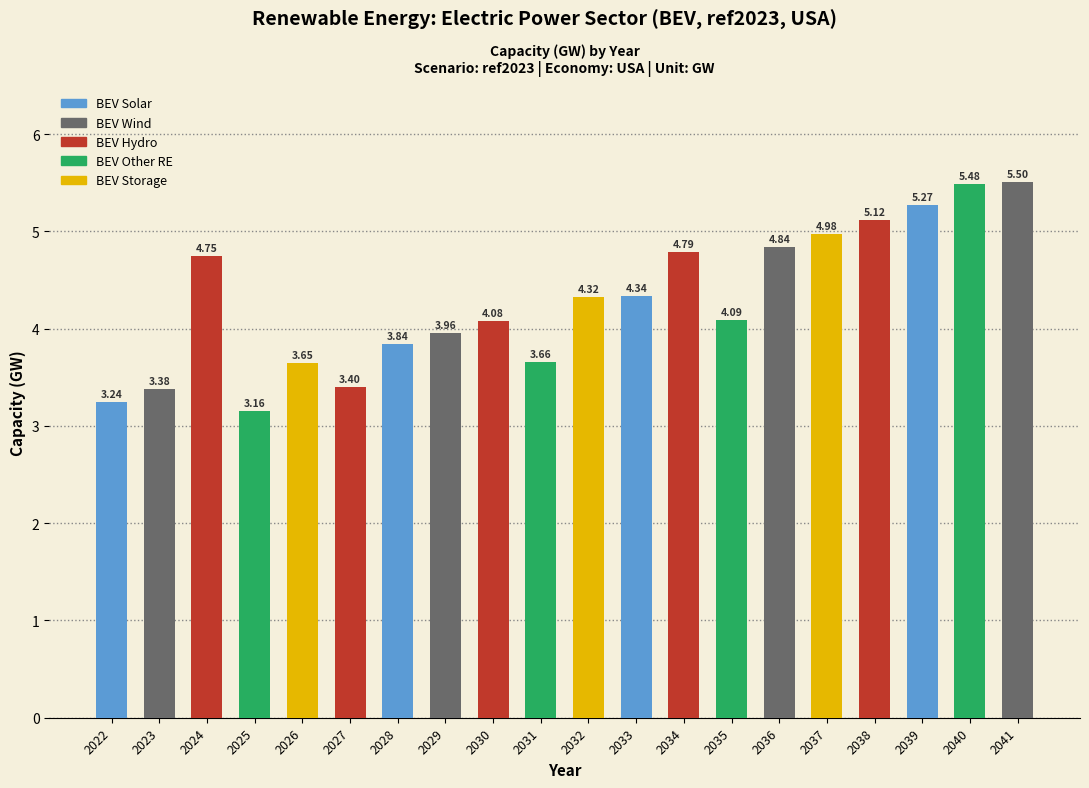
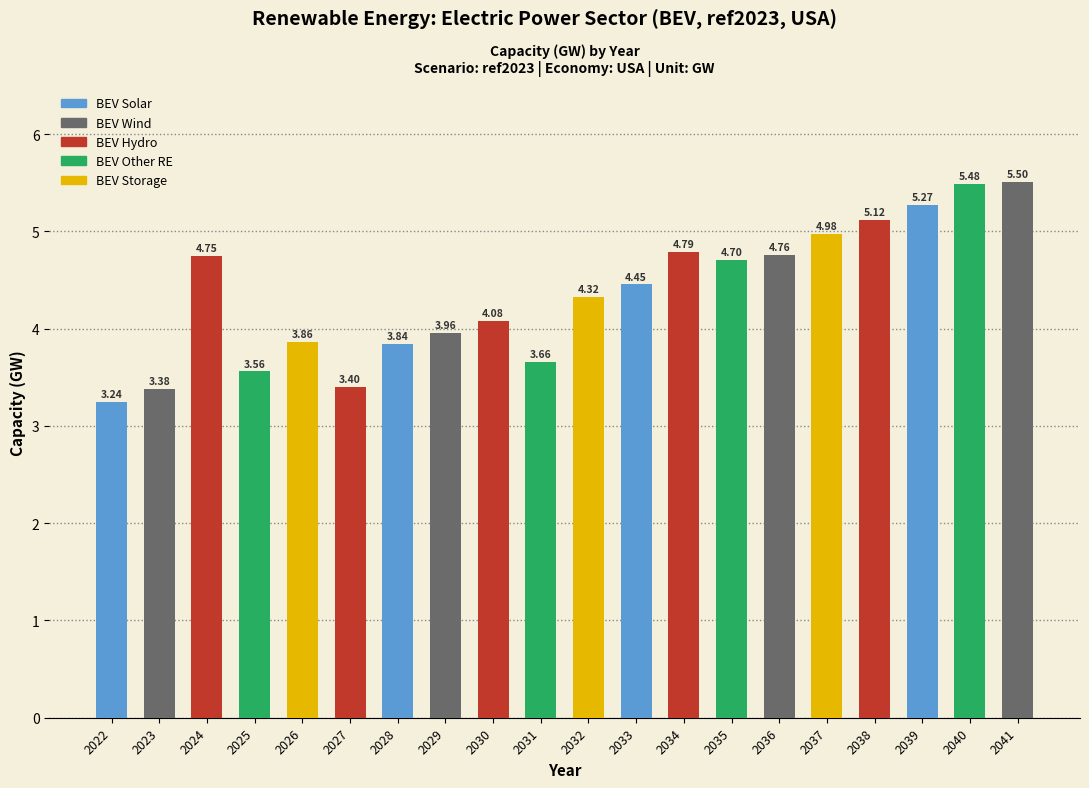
2025: 3.16 -> 3.56
2026: 3.65 -> 3.86
2033: 4.34 -> 4.45
2035: 4.09 -> 4.70
2036: 4.84 -> 4.76
